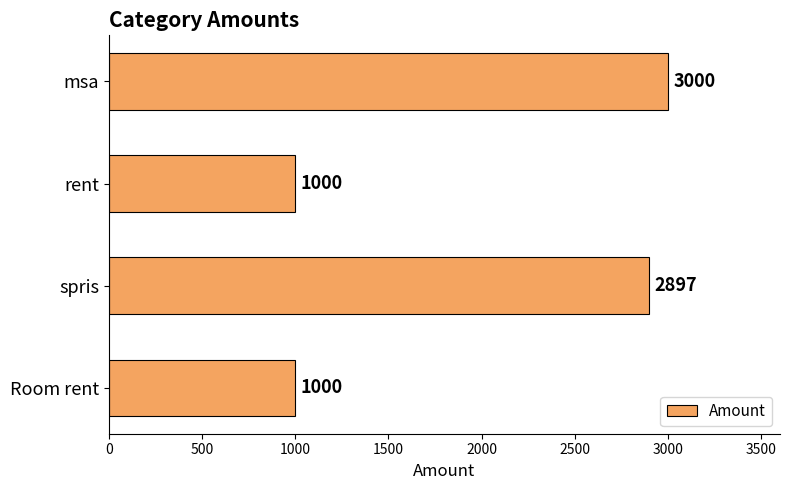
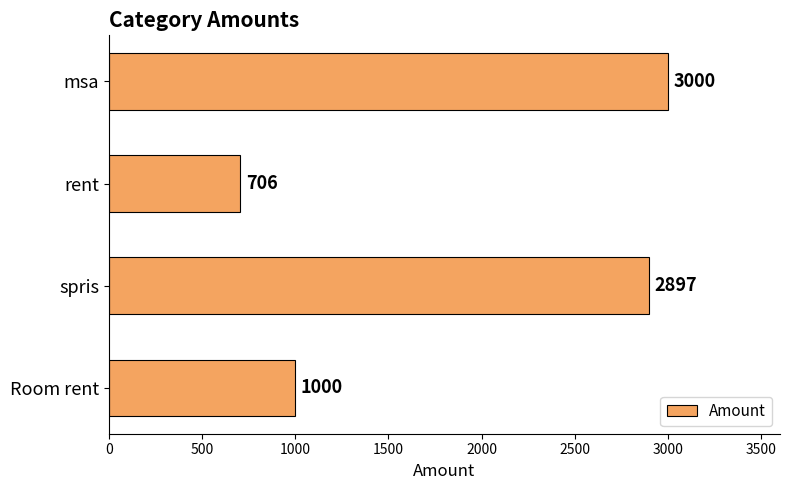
rent: 1000 -> 706
